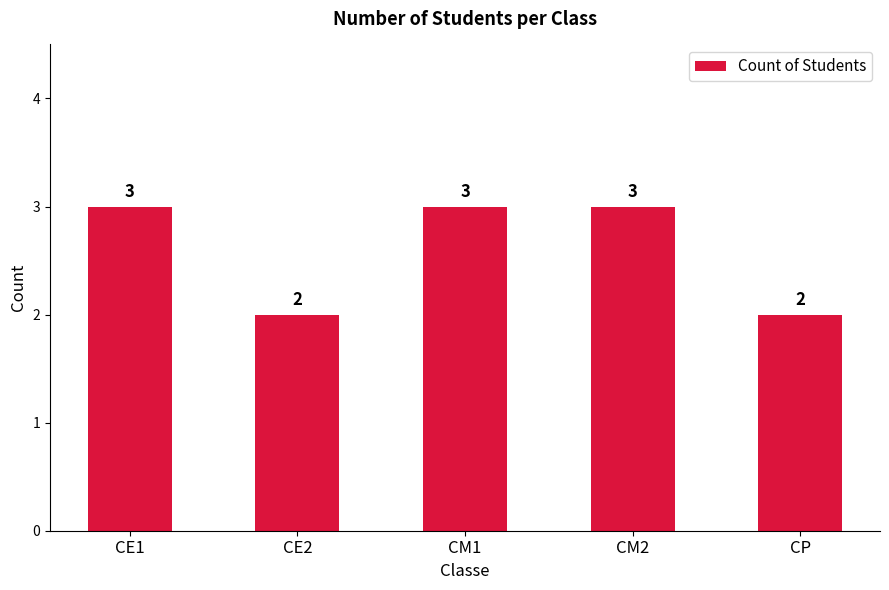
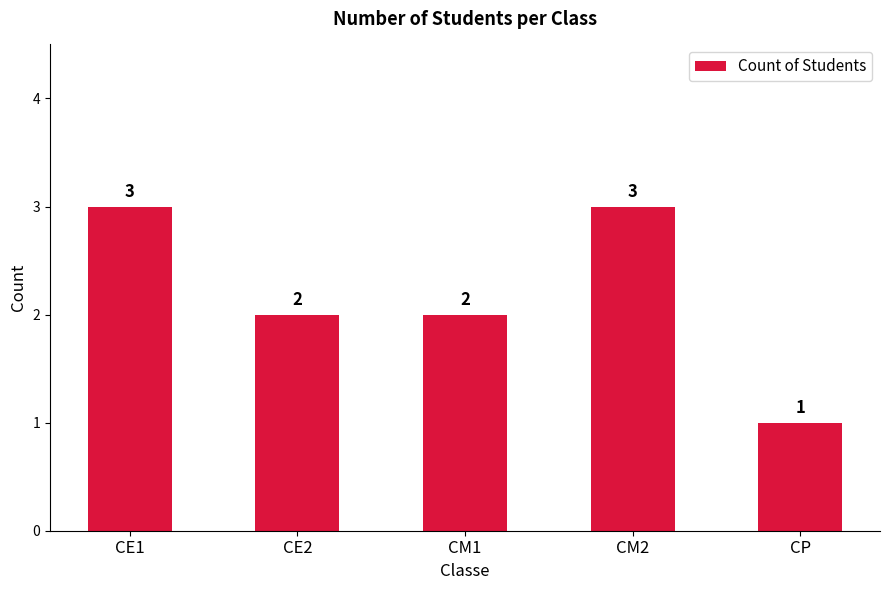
CM1: 3 -> 2
CP: 2 -> 1
